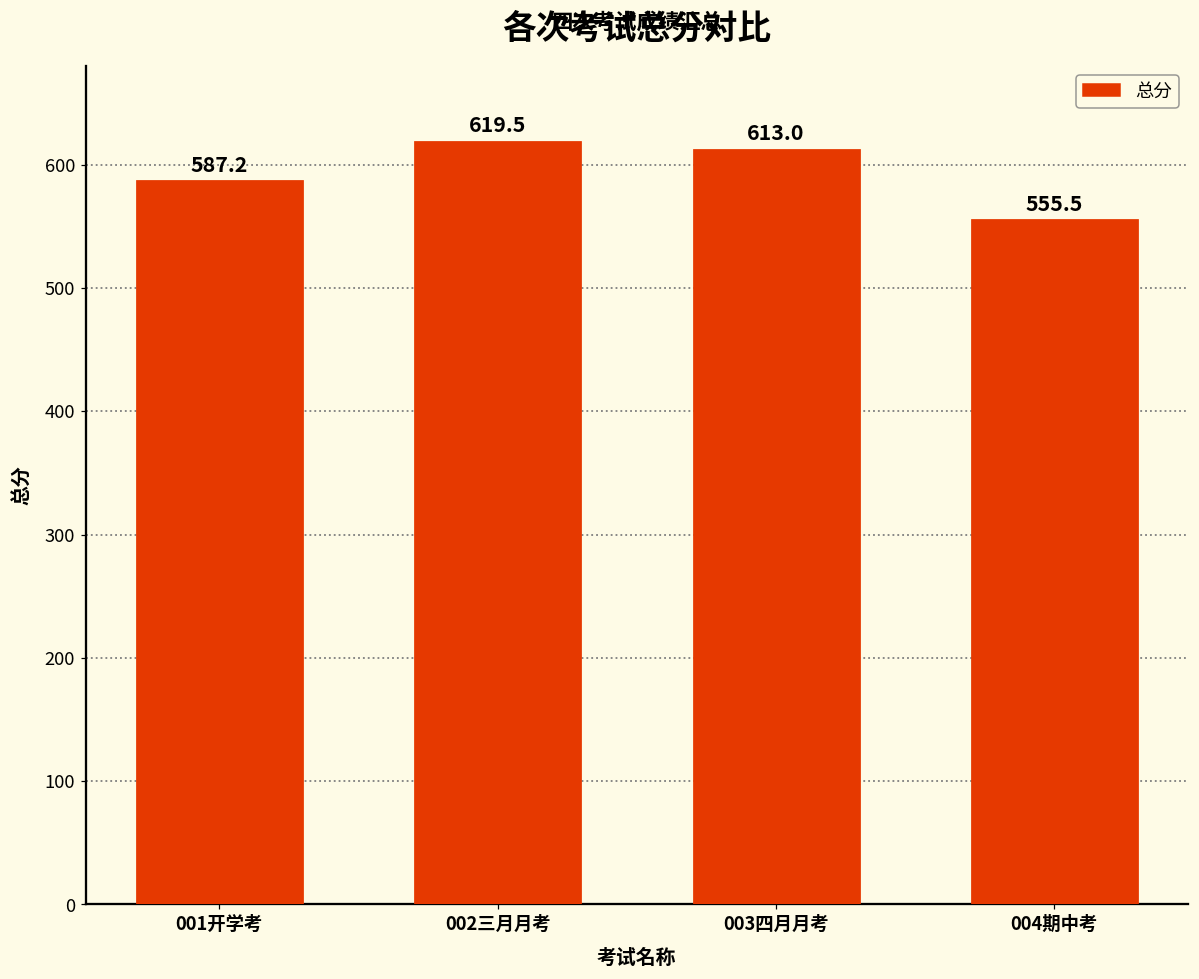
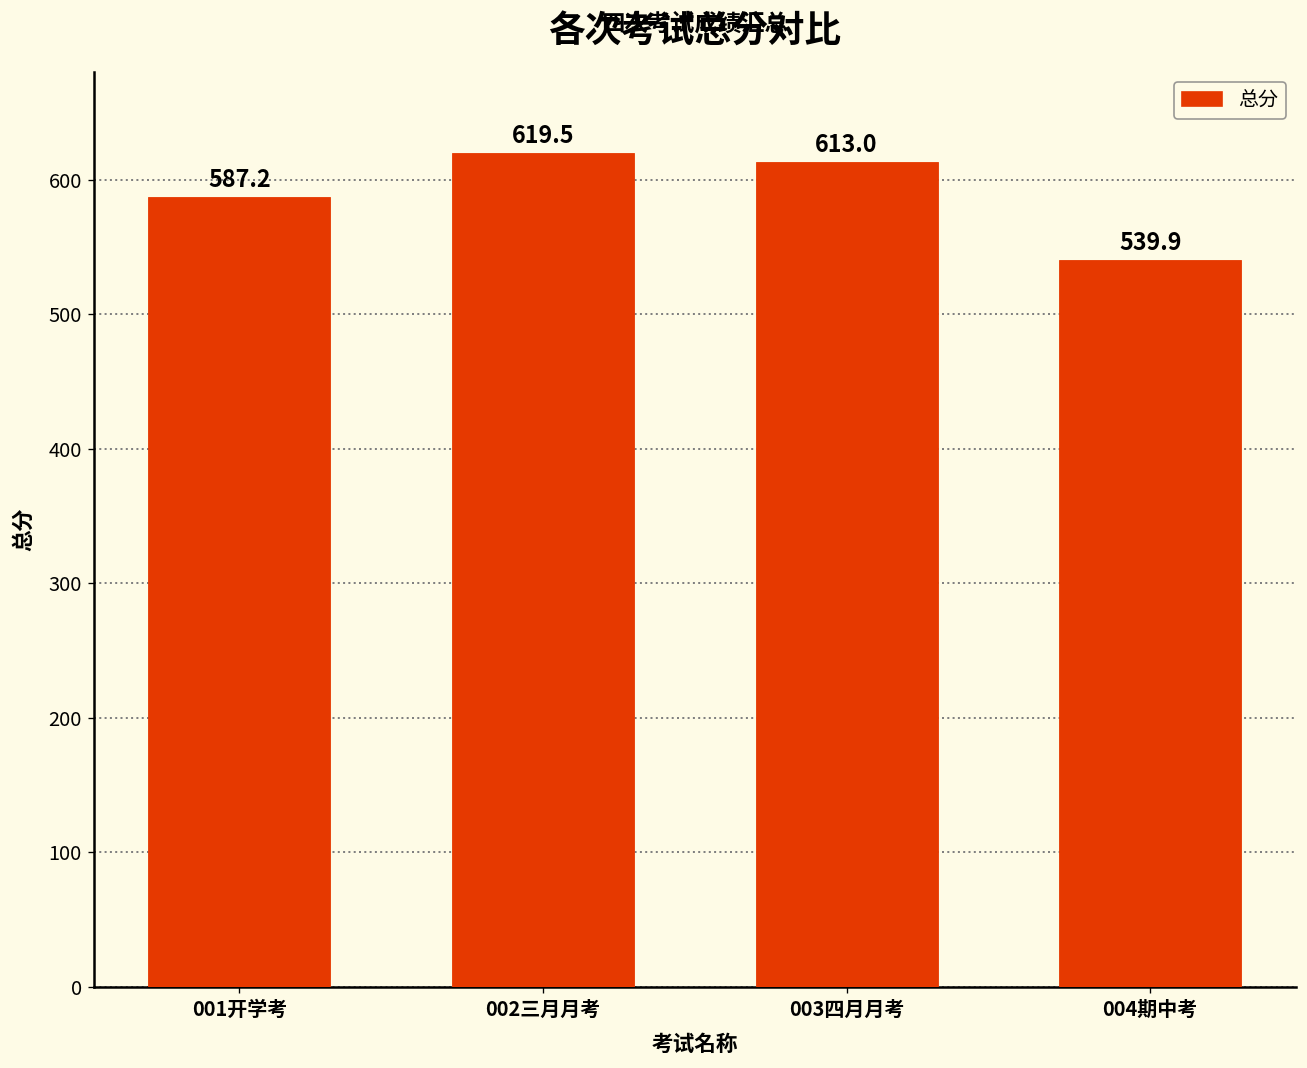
004期中考: 555.5 -> 539.9
